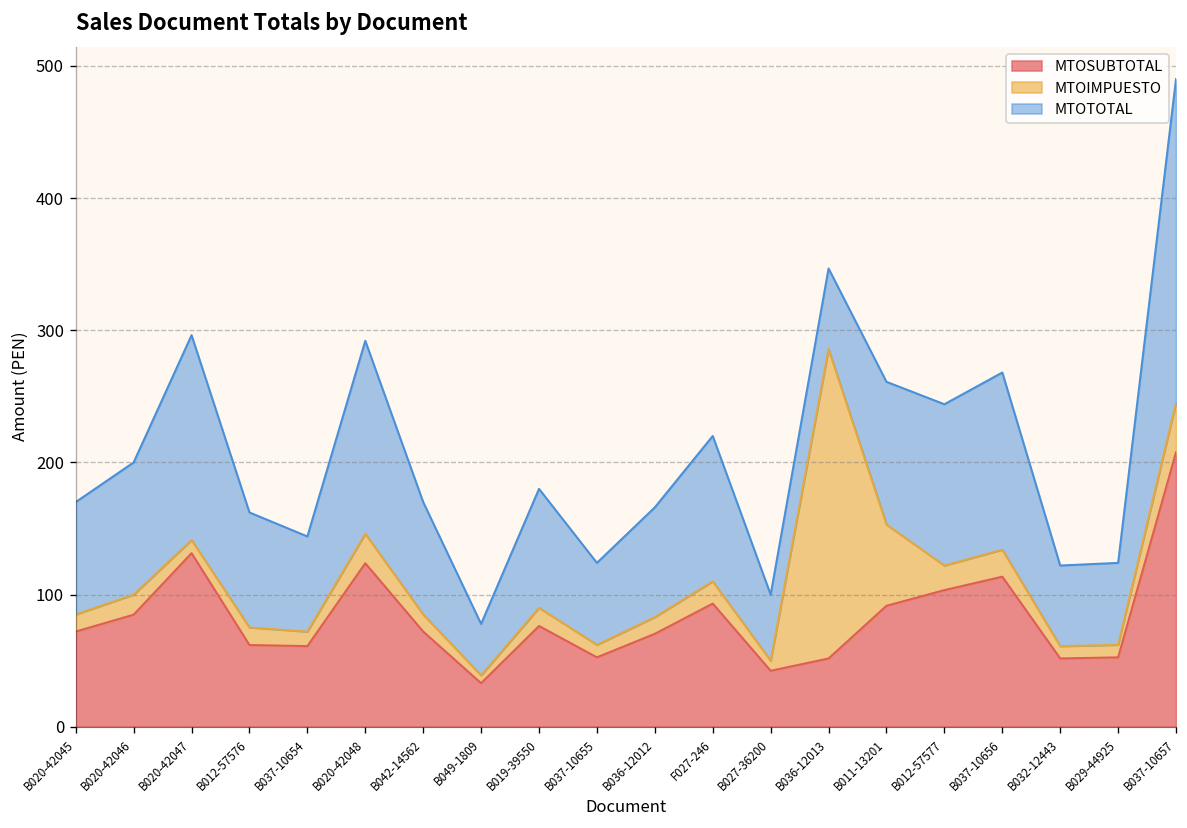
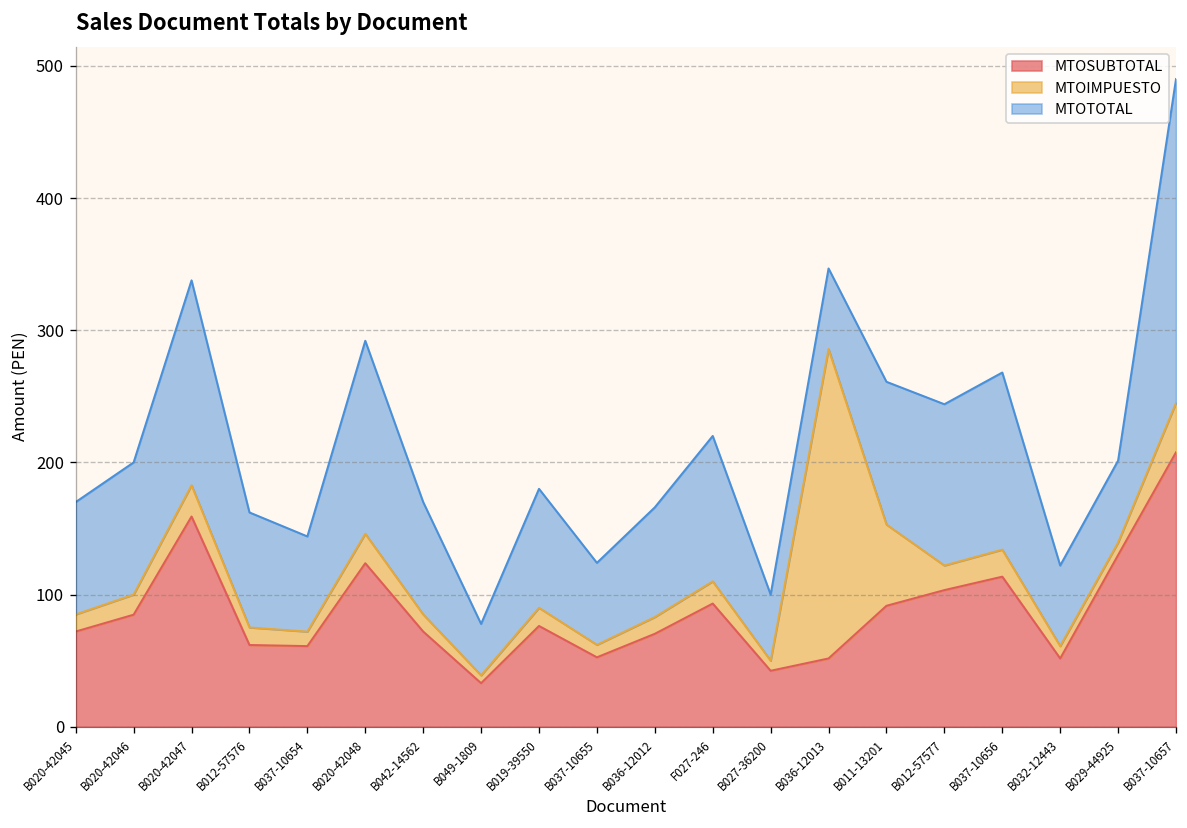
MTOSUBTOTAL, B020-42047: 131 -> 159
MTOIMPUESTO, B020-42047: 10 -> 24
MTOSUBTOTAL, B029-44925: 53 -> 130
